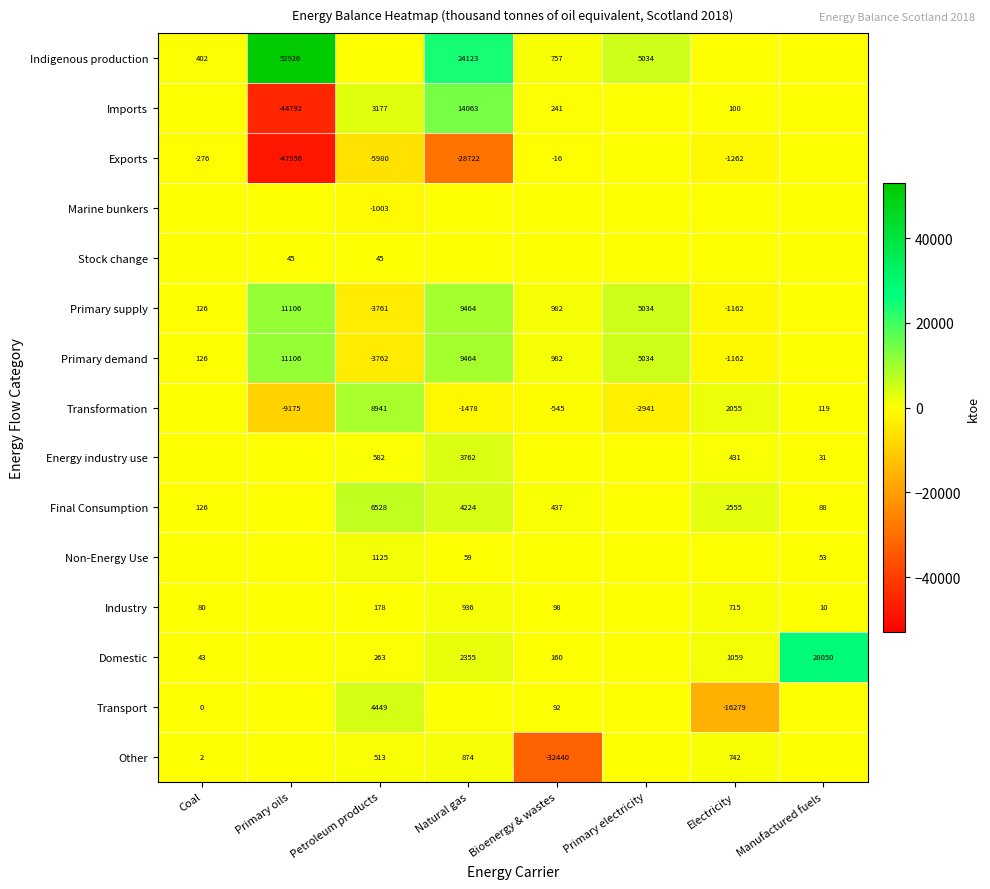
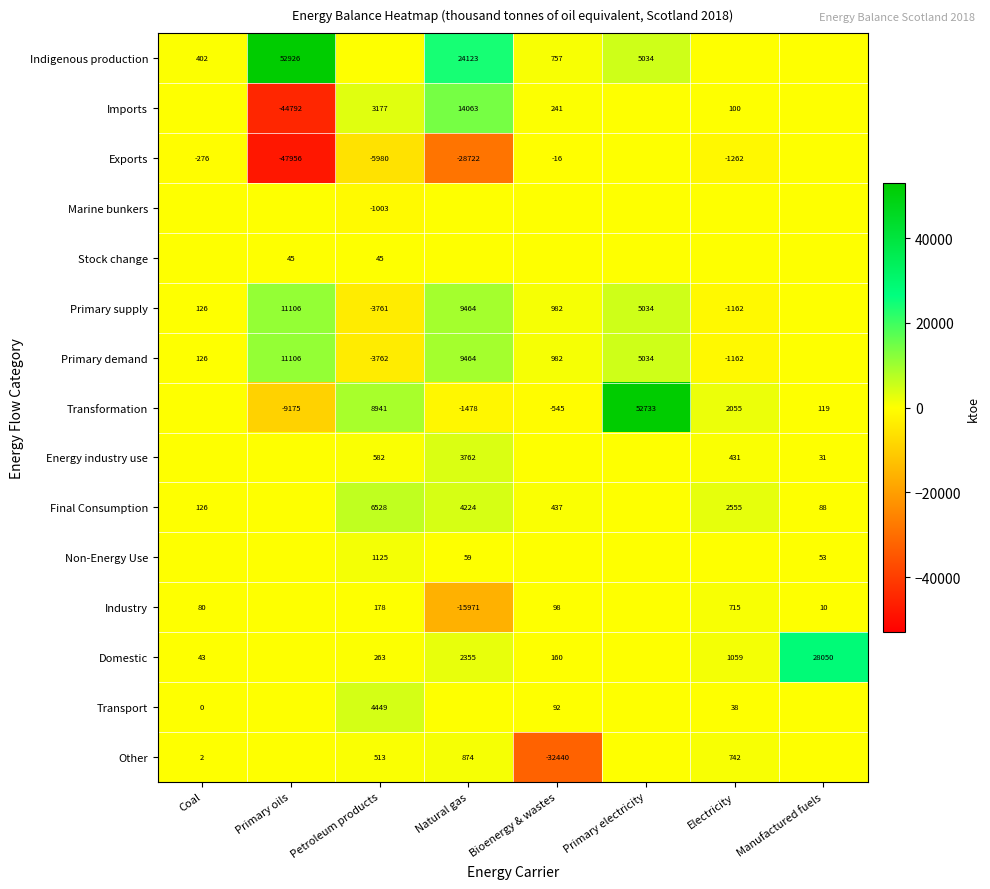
Transformation, Primary electricity: -2941 -> 52733
Industry, Natural gas: 936 -> -15971
Transport, Electricity: -16279 -> 38
